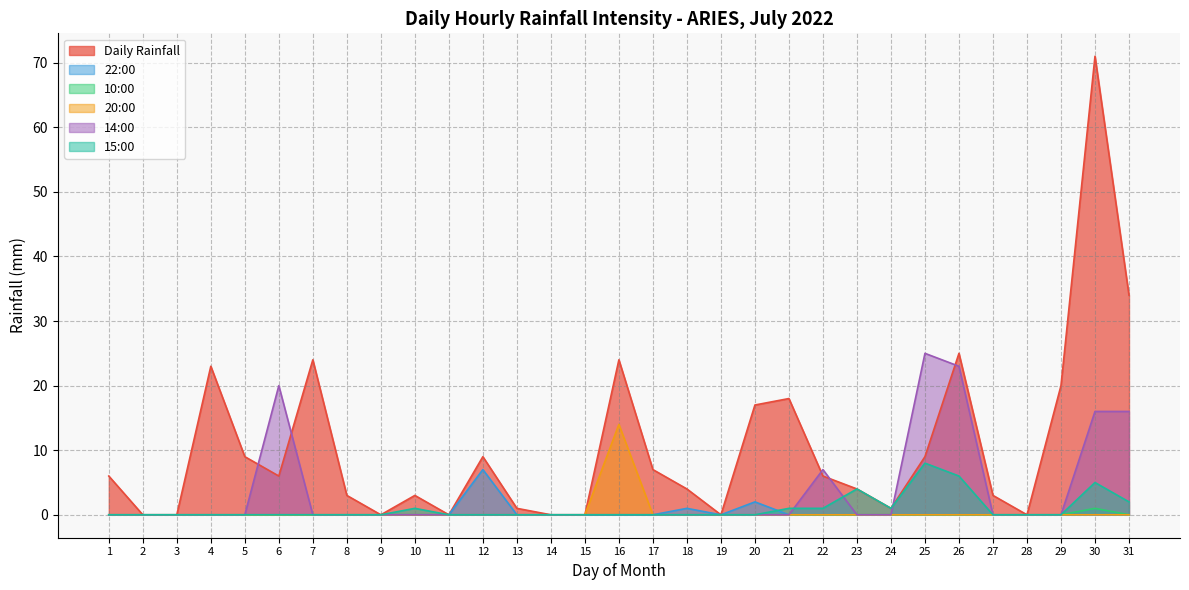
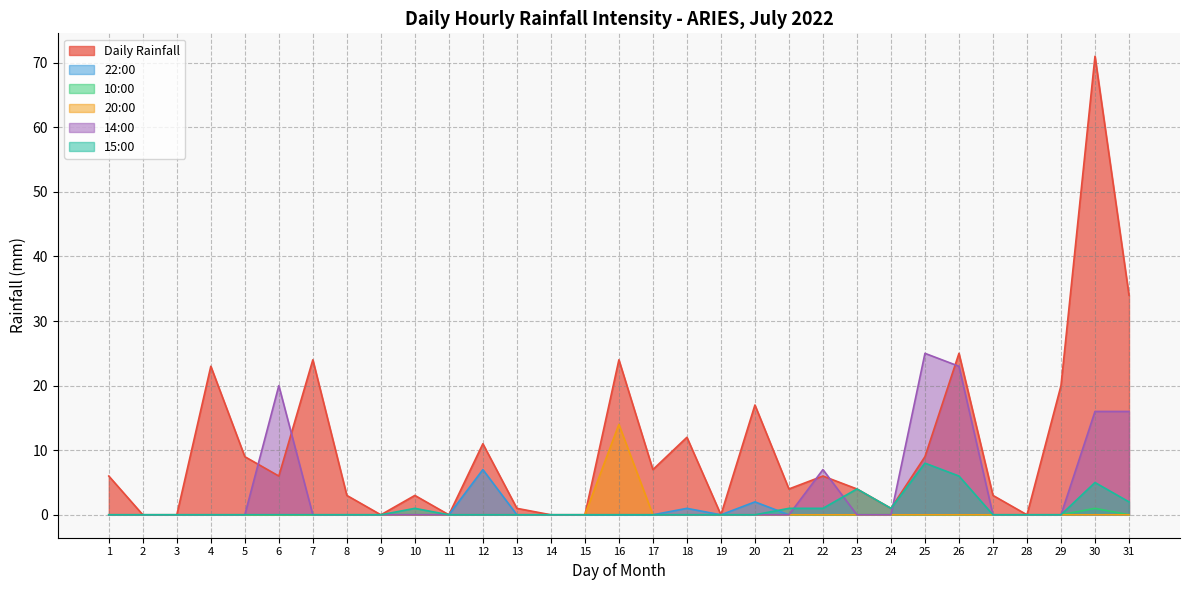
Daily Rainfall, 12: 9 -> 11
Daily Rainfall, 18: 4 -> 12
Daily Rainfall, 21: 18 -> 4
